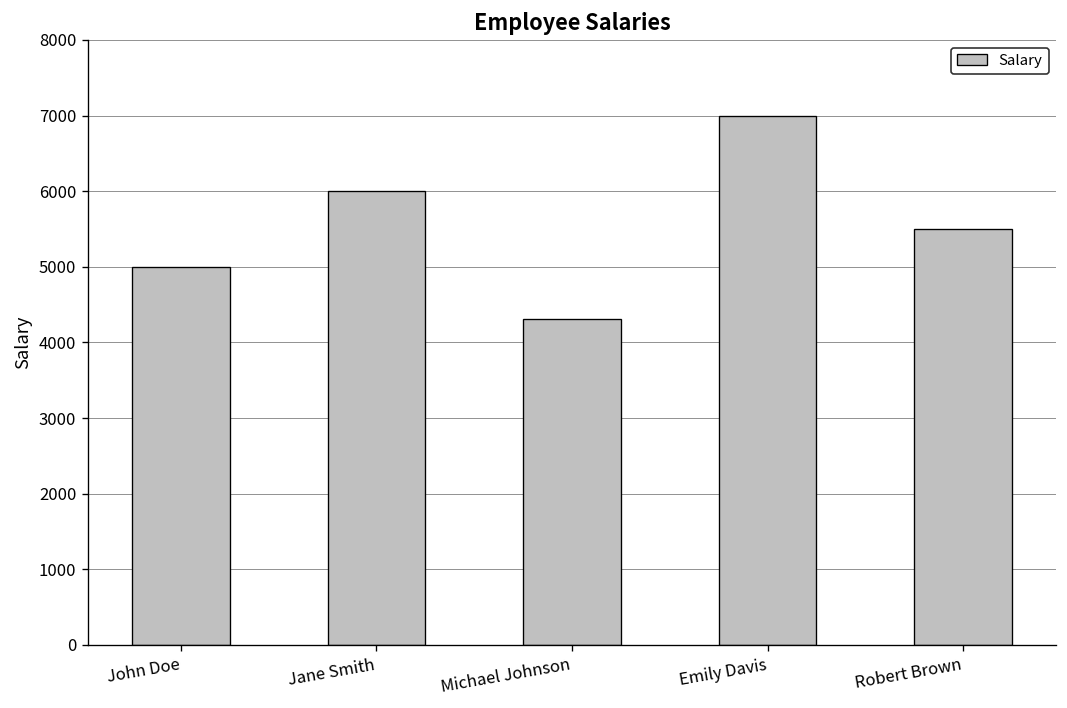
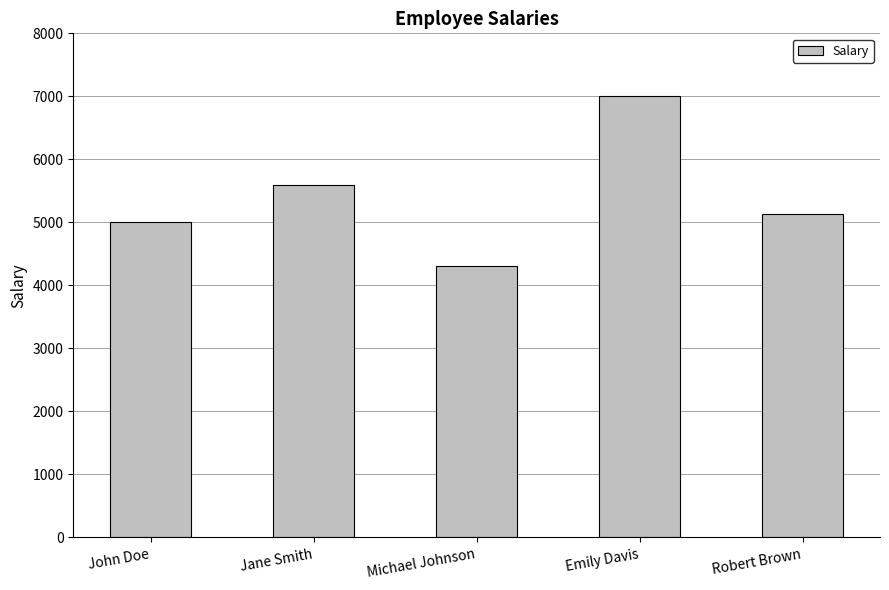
Jane Smith: 6000 -> 5600
Robert Brown: 5500 -> 5100
